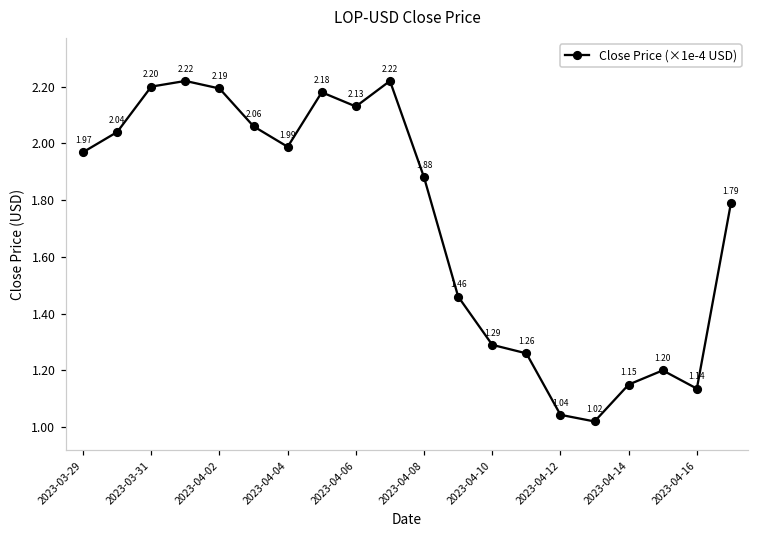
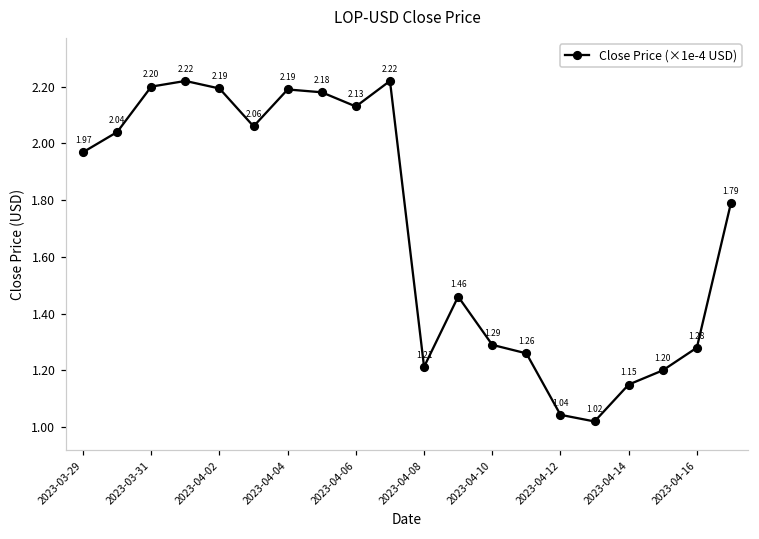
2023-04-04: 1.99 -> 2.19
2023-04-08: 1.88 -> 1.21
2023-04-16: 1.14 -> 1.28
